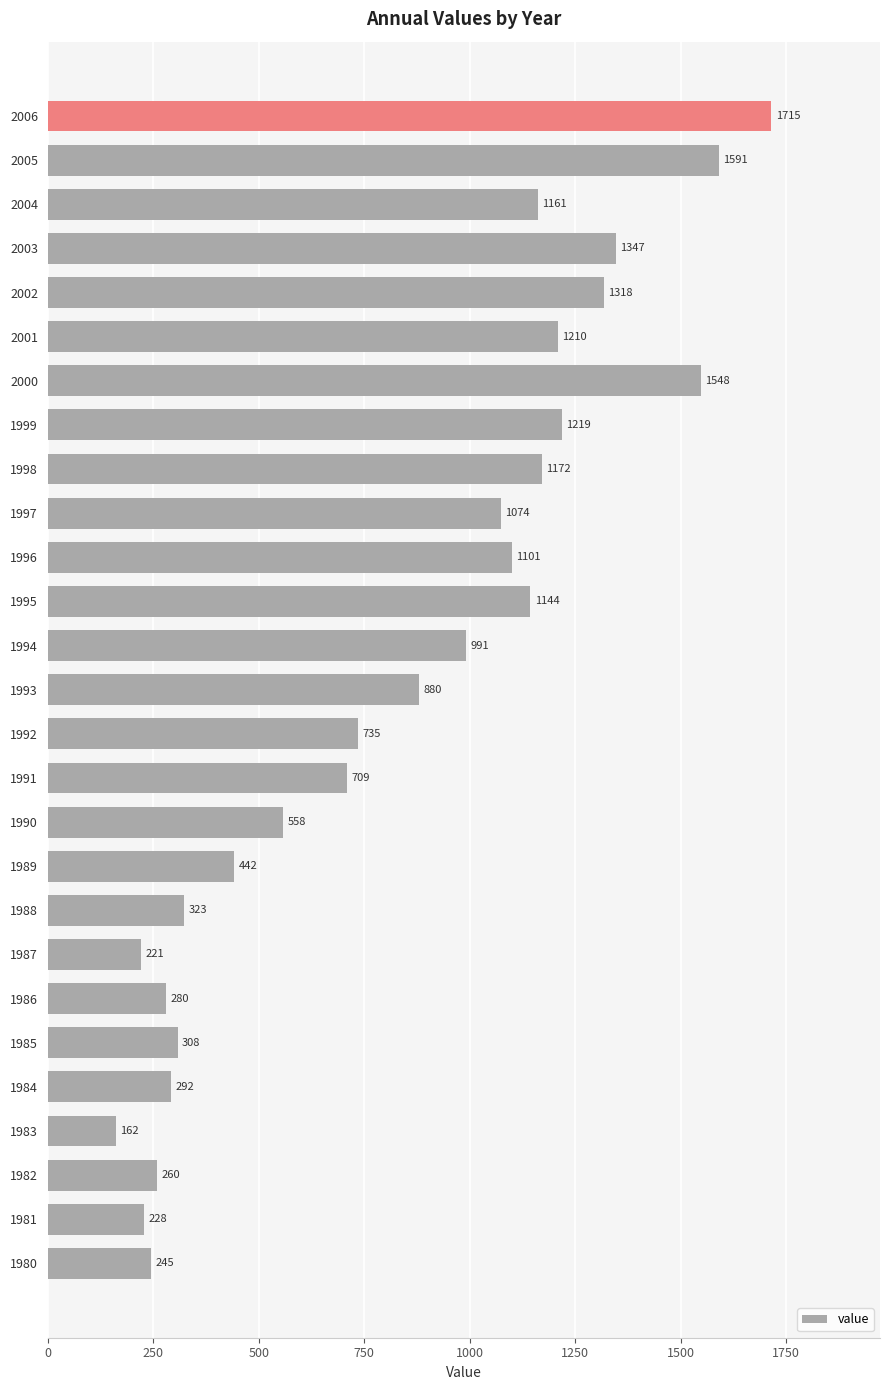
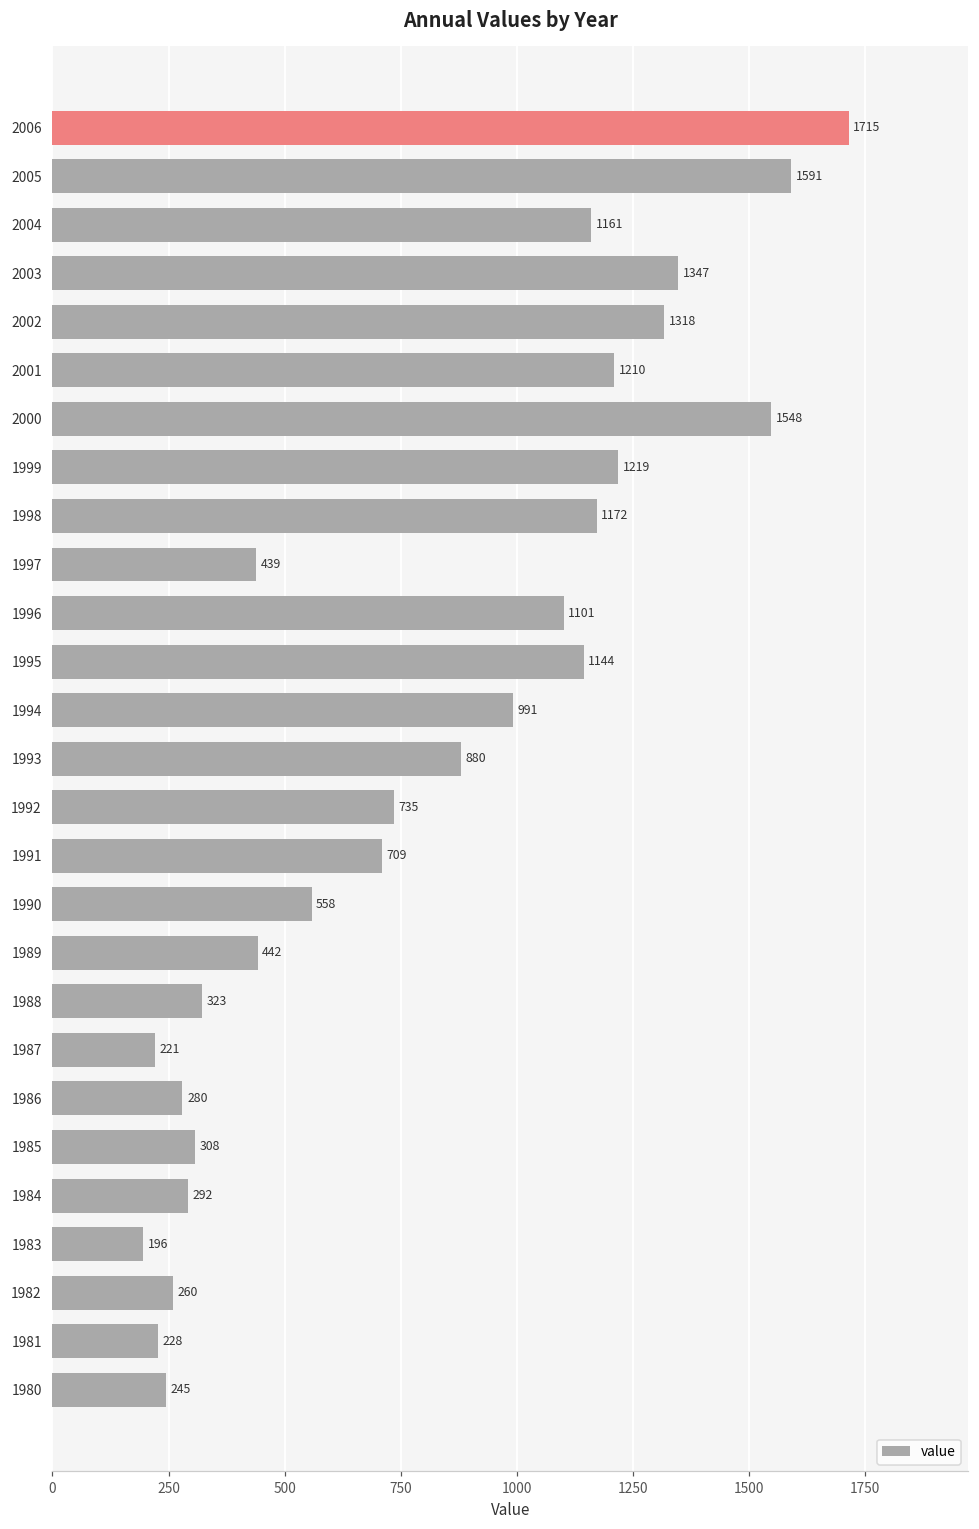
1997: 1074 -> 439
1983: 162 -> 196
